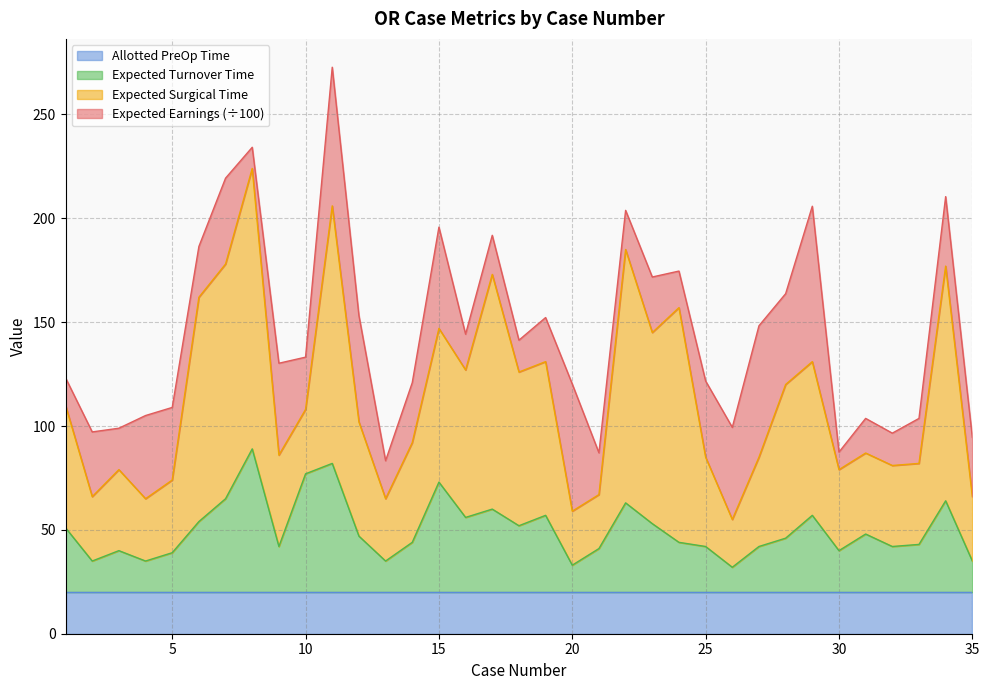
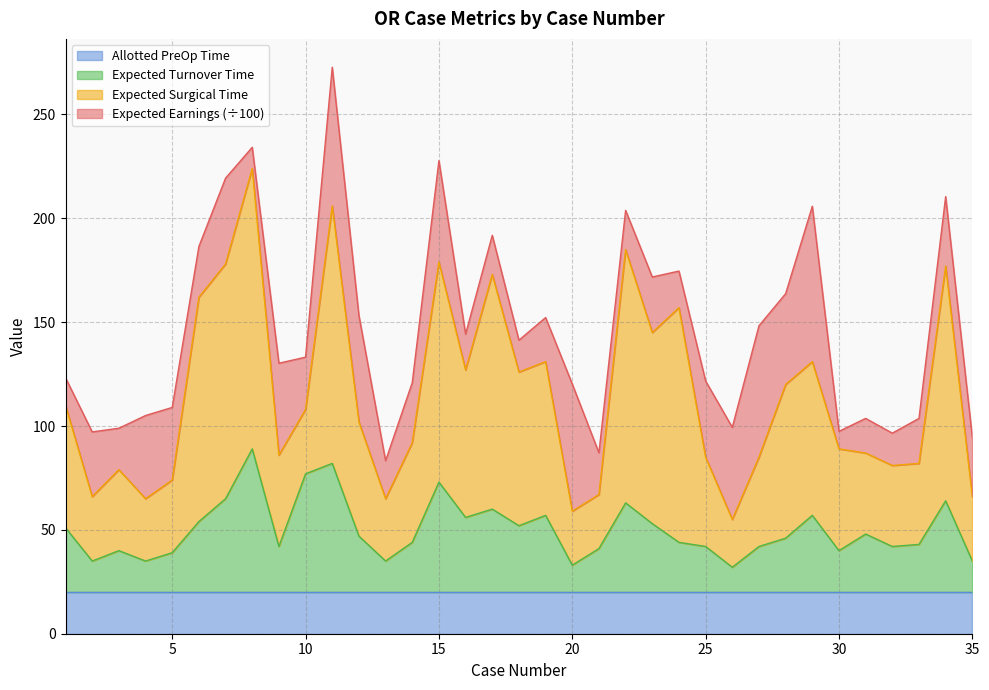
Expected Surgical Time, 15: 74 -> 106
Expected Surgical Time, 30: 39 -> 49
